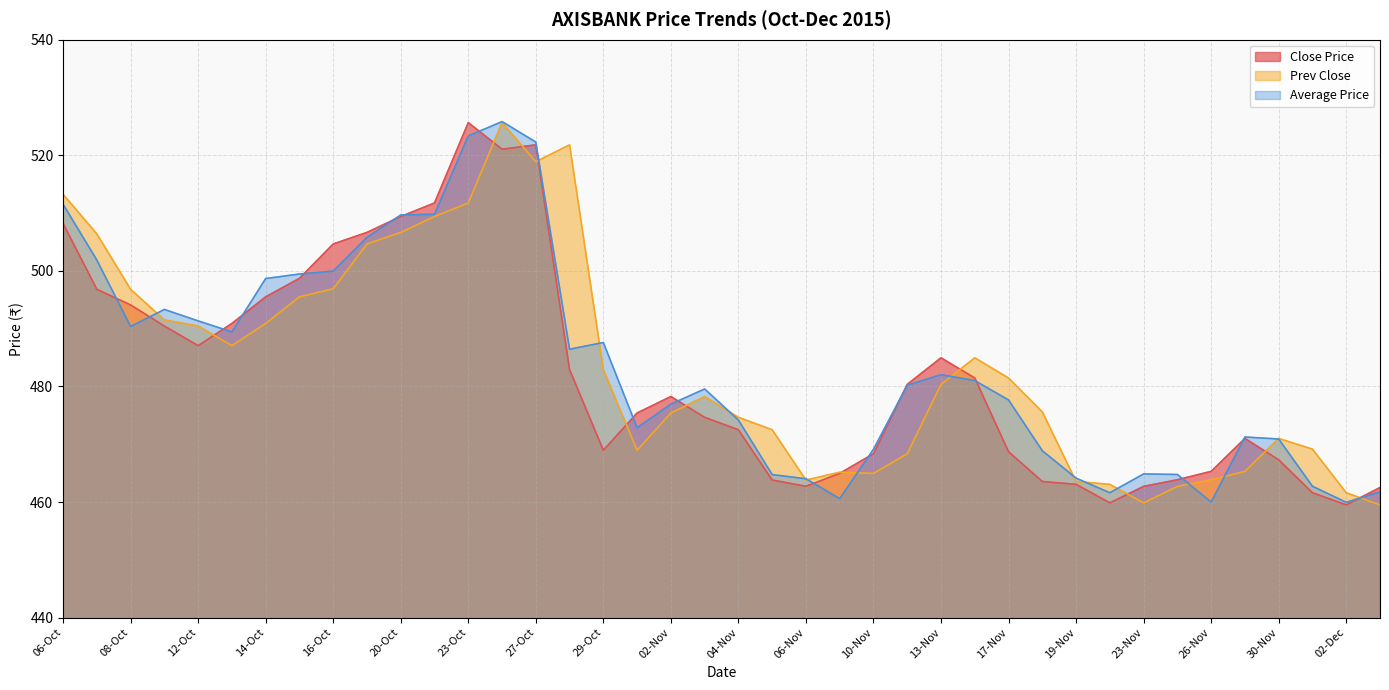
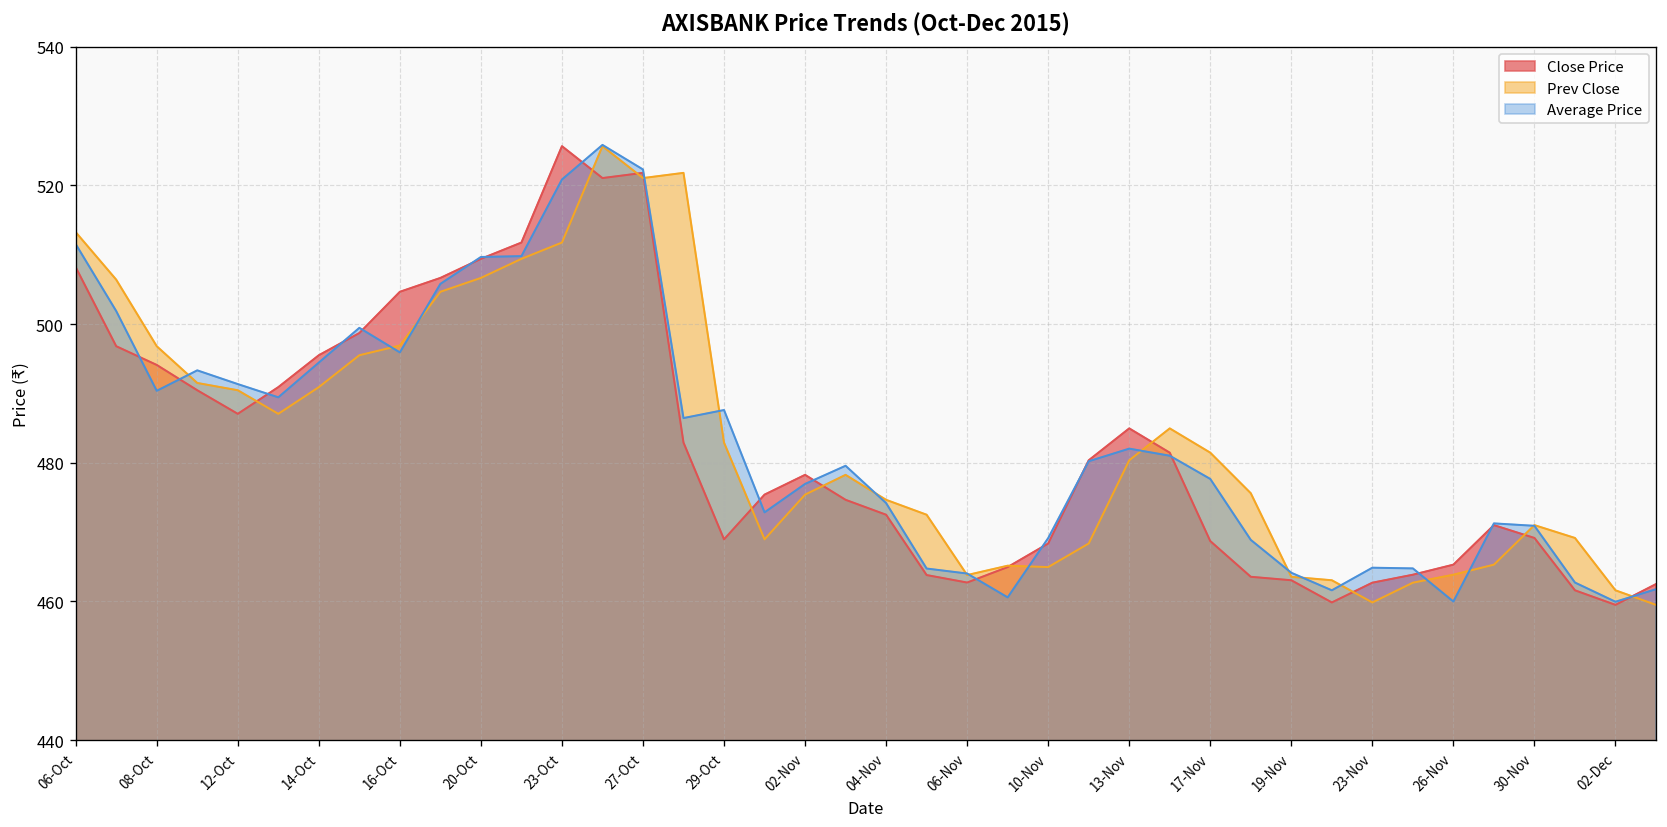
Average Price, 14-Oct: 499 -> 494
Average Price, 16-Oct: 500 -> 496
Average Price, 23-Oct: 523 -> 521
Prev Close, 27-Oct: 519 -> 521
Close Price, 30-Nov: 467 -> 469
